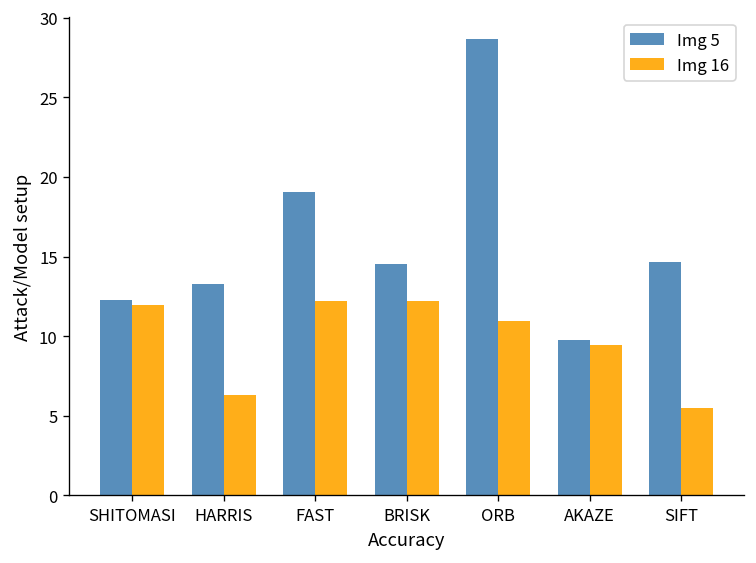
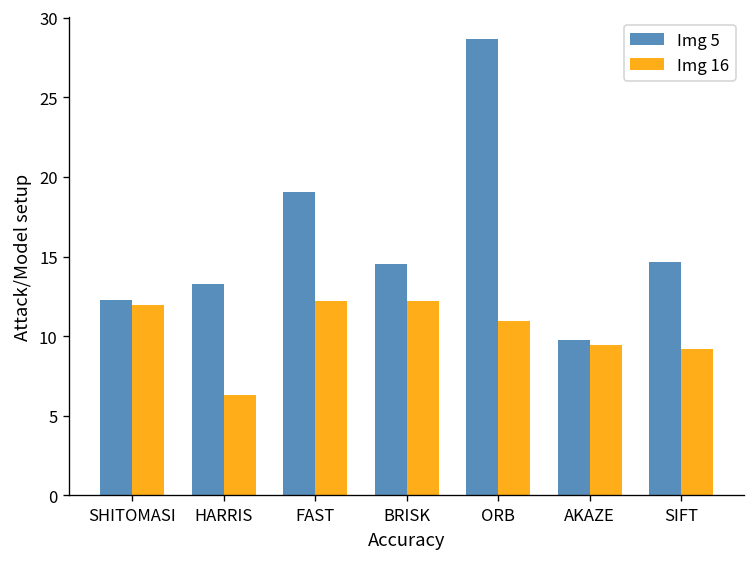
Img 16, SIFT: 5.5 -> 9.2
